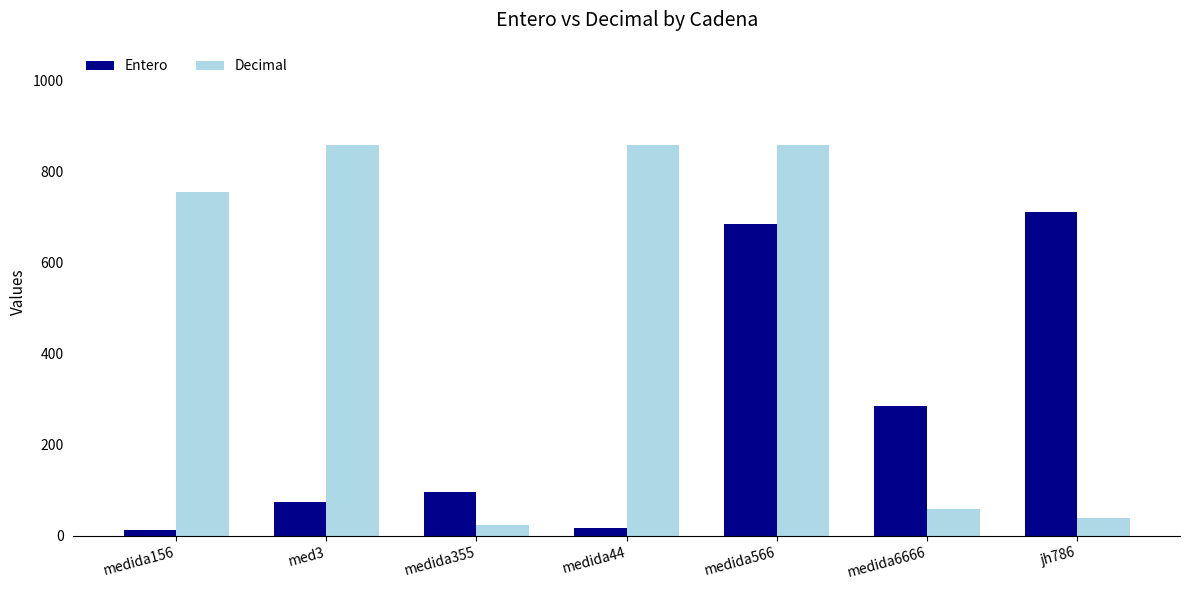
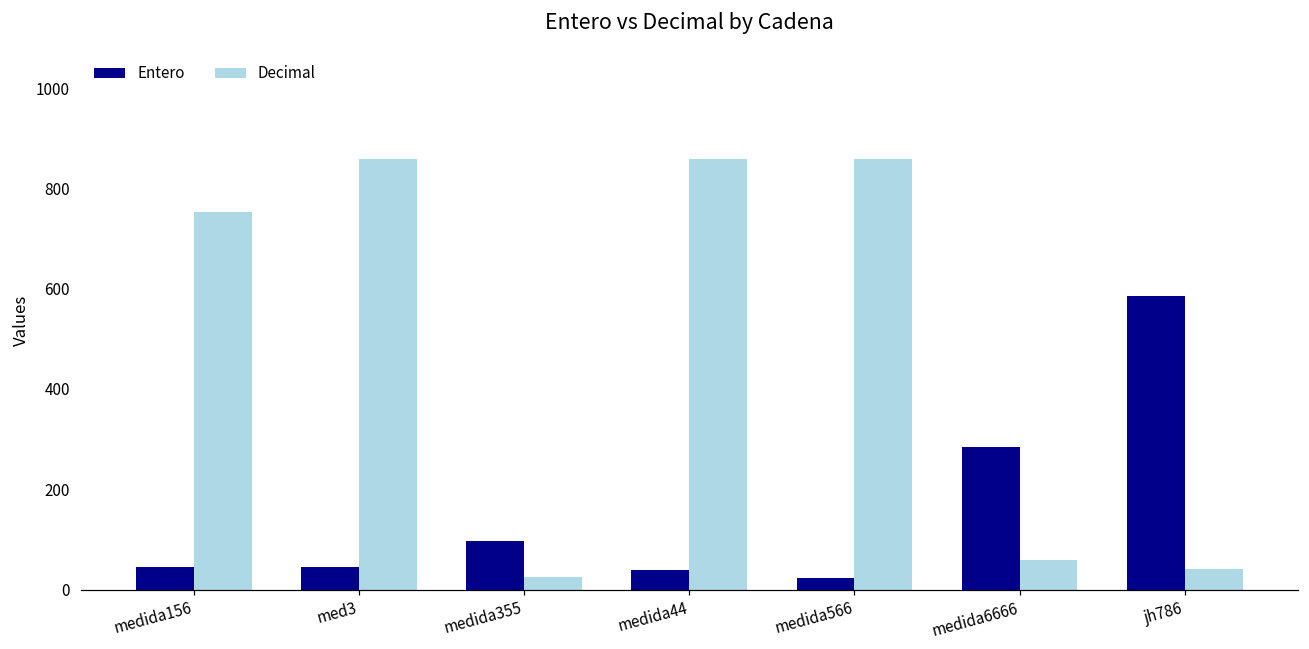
Entero, medida156: 10 -> 50
Entero, med3: 70 -> 50
Entero, medida44: 20 -> 40
Entero, medida566: 690 -> 20
Entero, jh786: 710 -> 590
